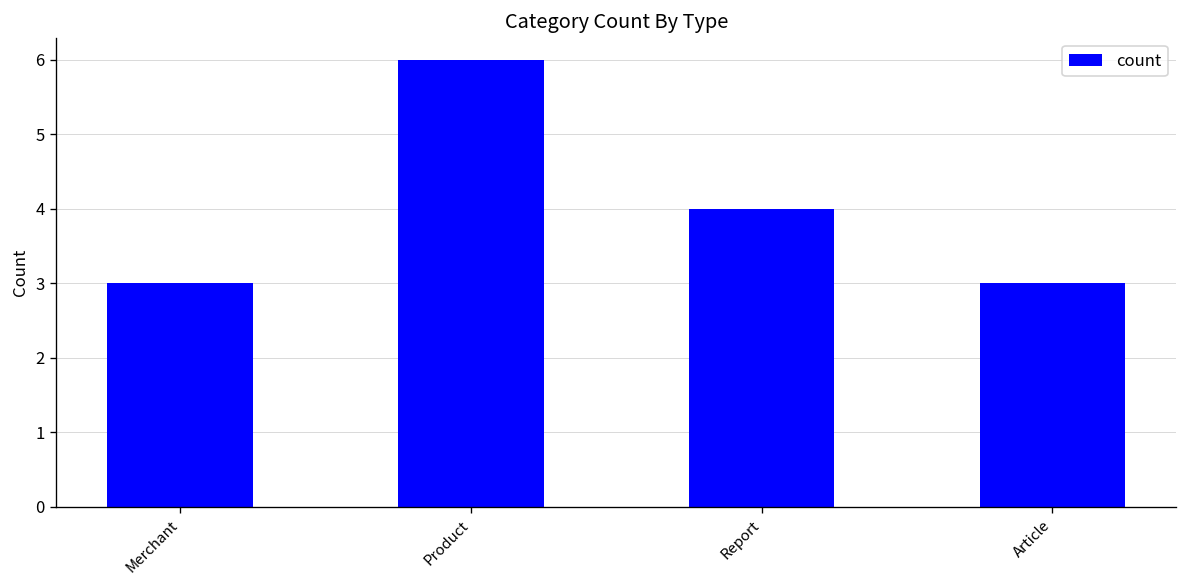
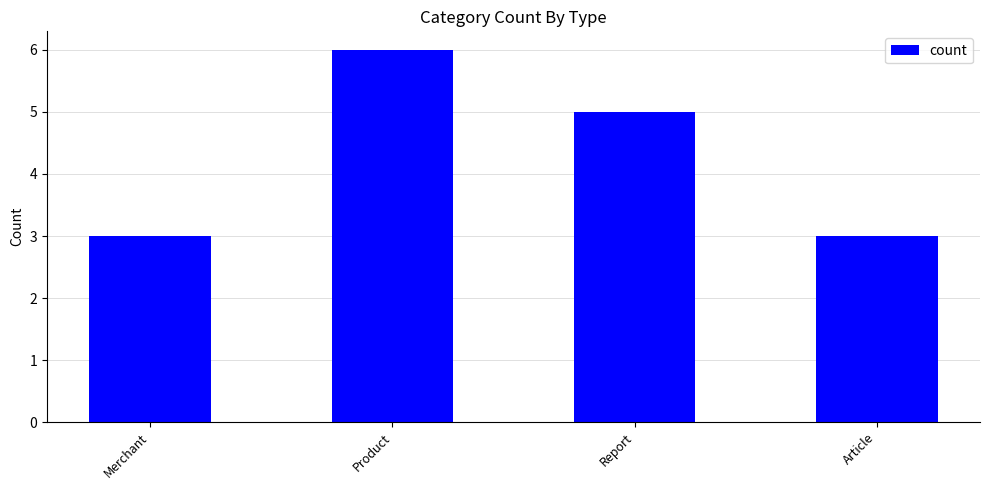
Report: 4 -> 5
